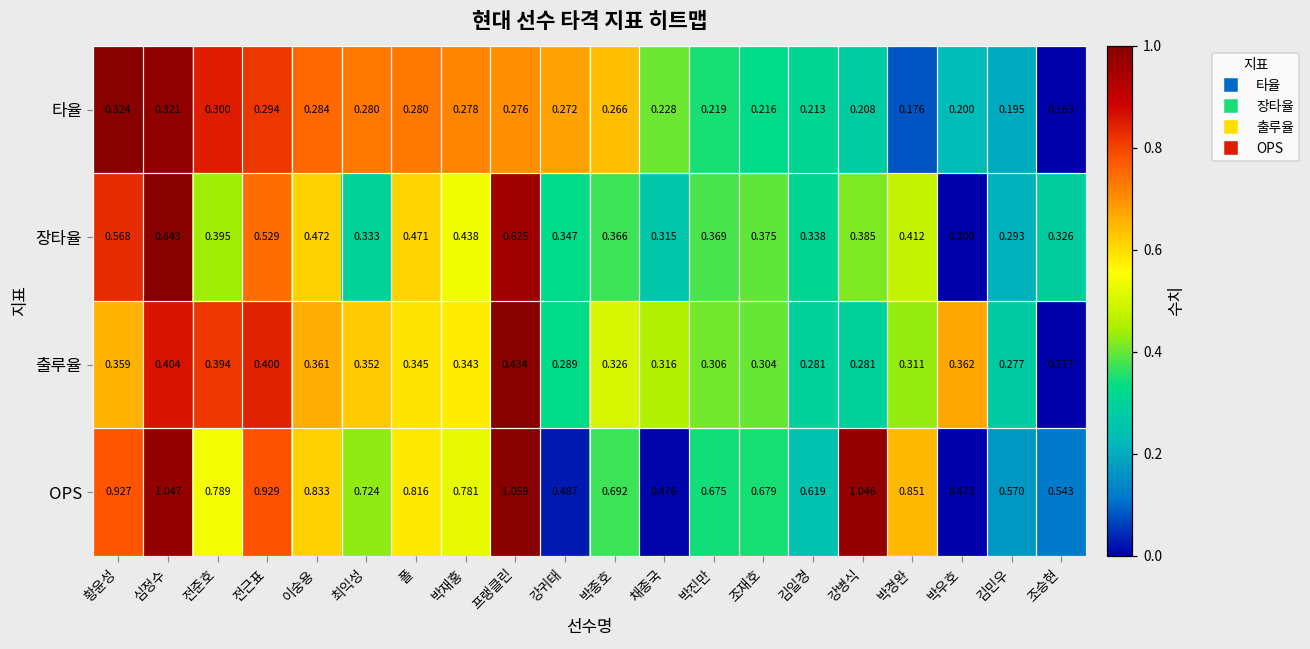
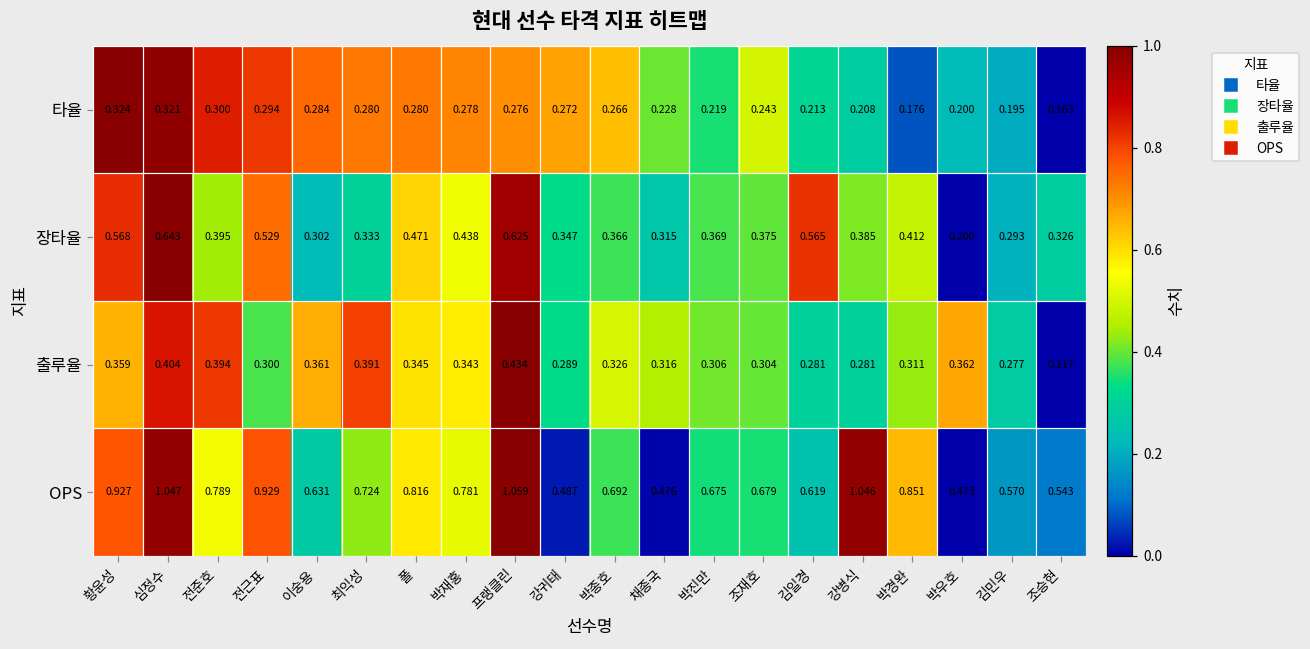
타율, 조재호: 0.216 -> 0.243
장타율, 이숭용: 0.472 -> 0.302
장타율, 김일경: 0.338 -> 0.565
출루율, 전근표: 0.400 -> 0.300
출루율, 최익성: 0.352 -> 0.391
OPS, 이숭용: 0.833 -> 0.631
